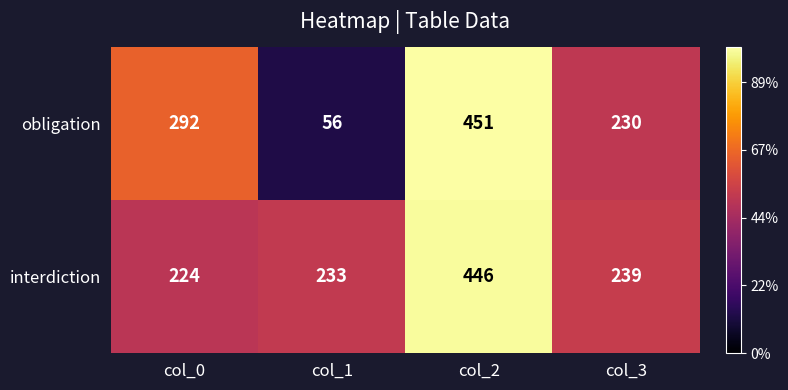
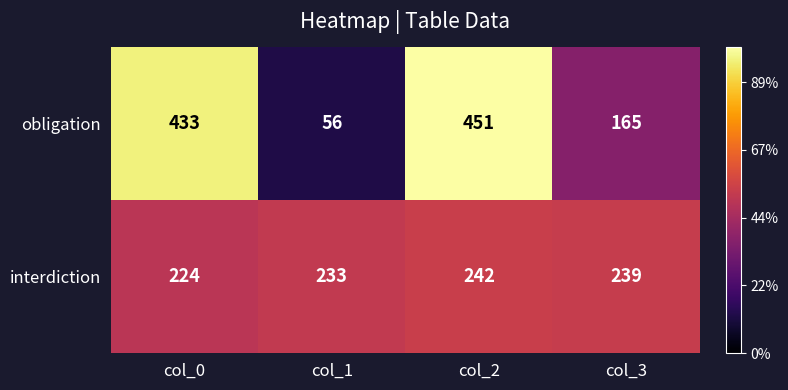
obligation, col_0: 292 -> 433
obligation, col_3: 230 -> 165
interdiction, col_2: 446 -> 242
